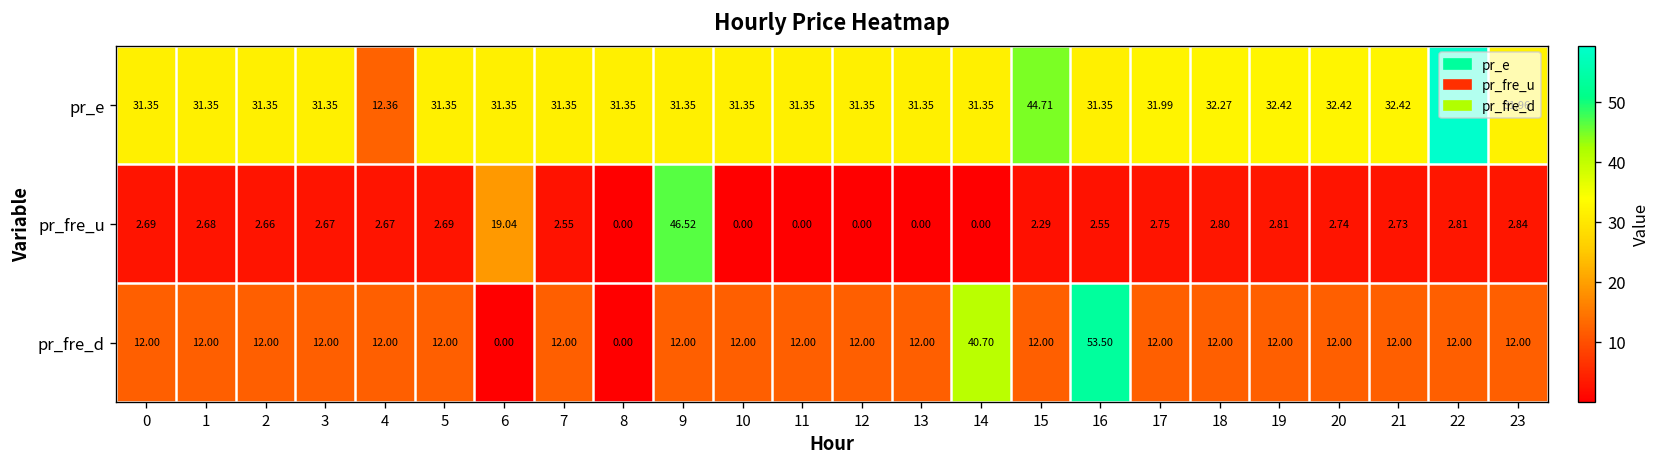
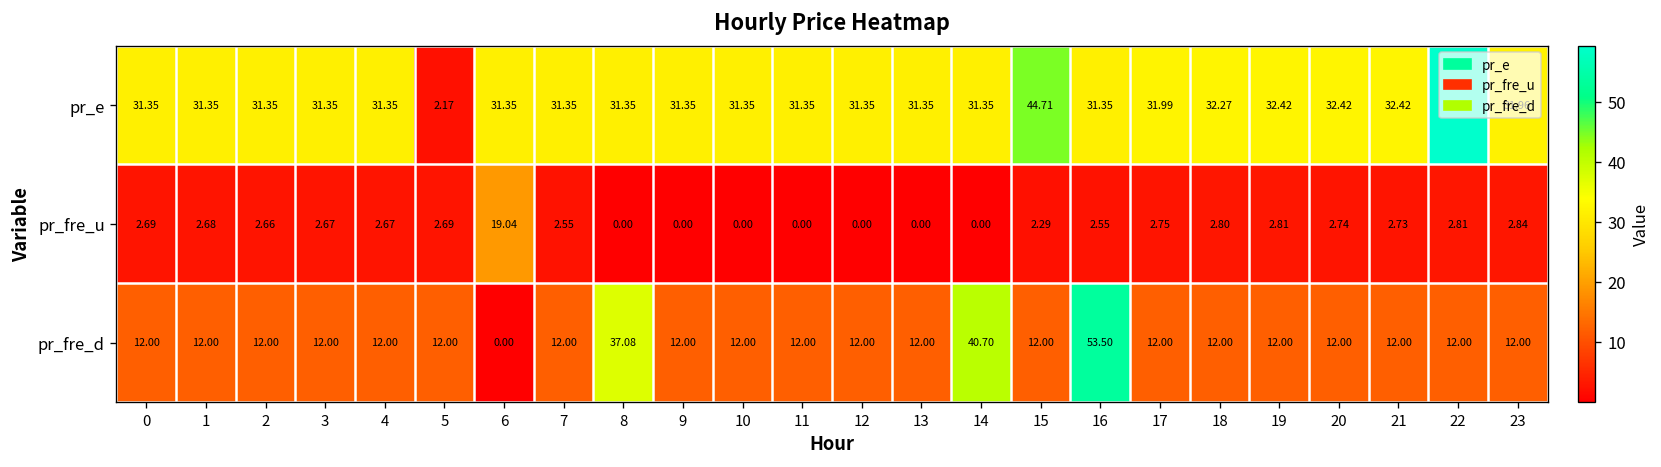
pr_e, 4: 12.36 -> 31.35
pr_e, 5: 31.35 -> 2.17
pr_fre_u, 9: 46.52 -> 0.00
pr_fre_d, 8: 0.00 -> 37.08
